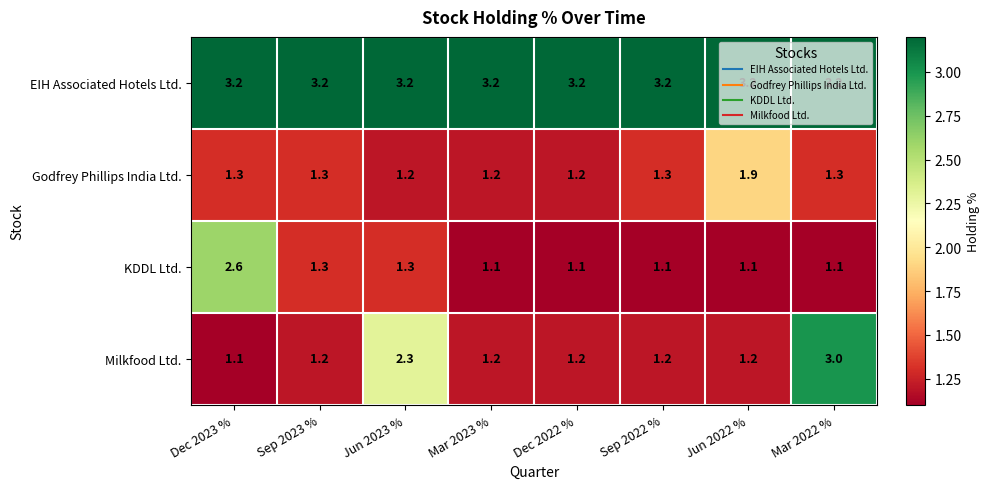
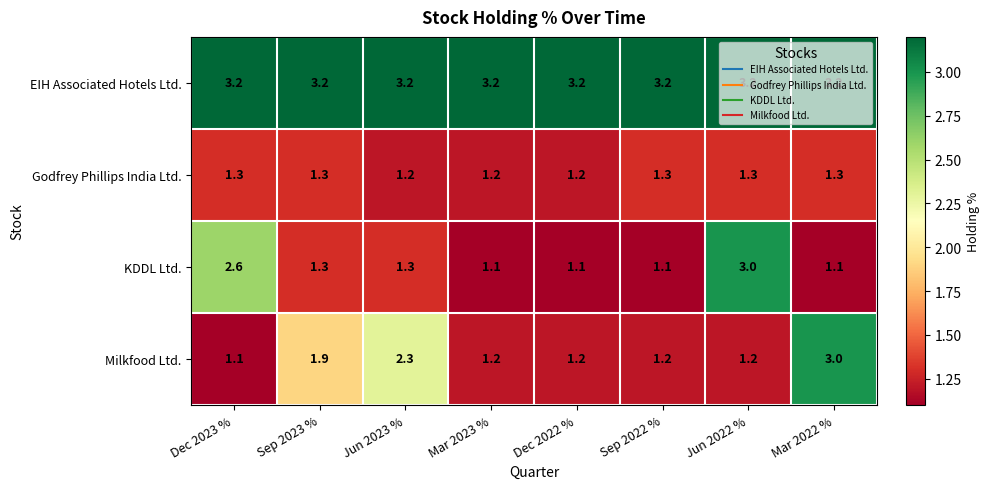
Godfrey Phillips India Ltd., Jun 2022 %: 1.9 -> 1.3
KDDL Ltd., Jun 2022 %: 1.1 -> 3.0
Milkfood Ltd., Sep 2023 %: 1.2 -> 1.9
